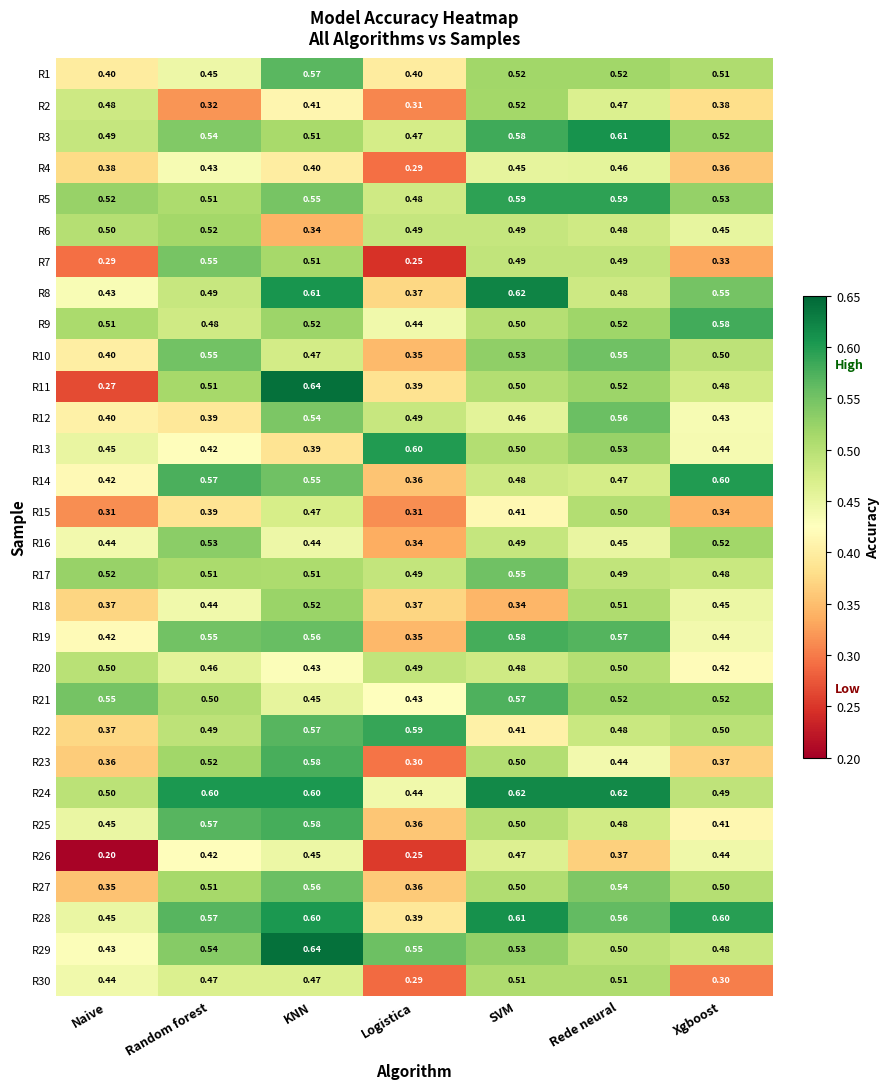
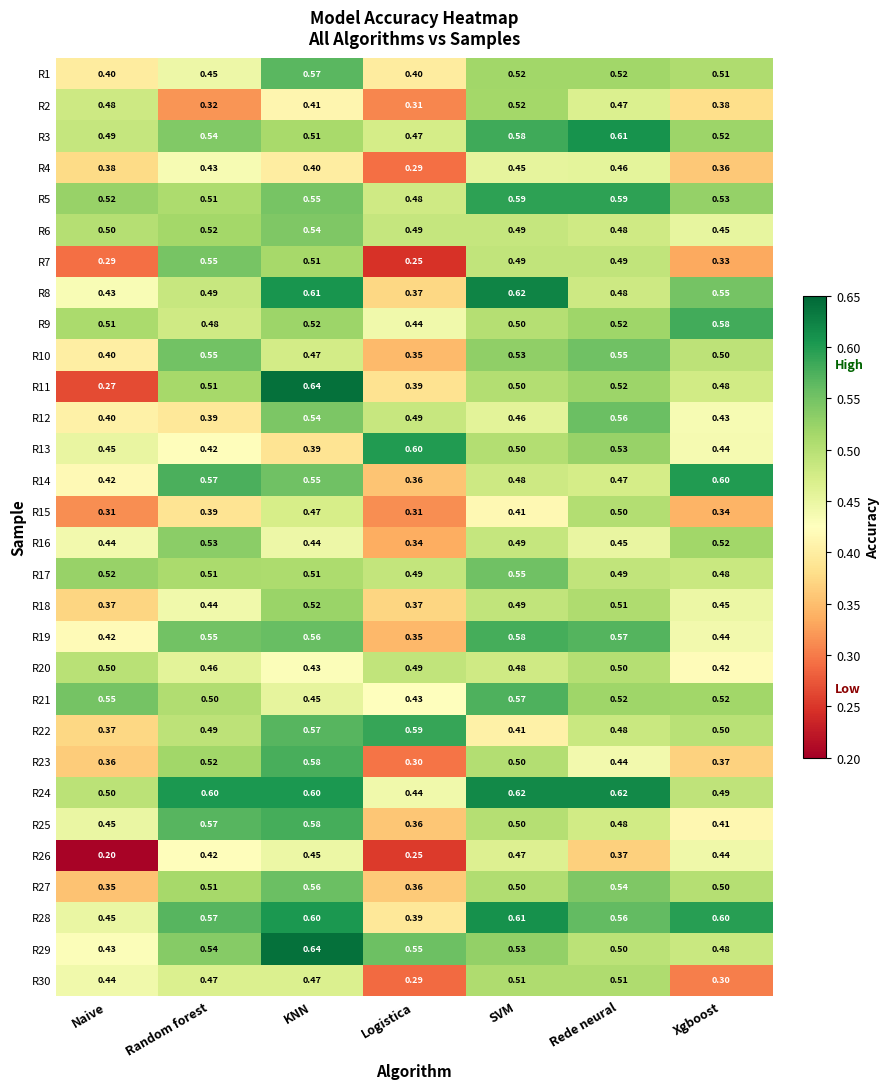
R6, KNN: 0.34 -> 0.54
R18, SVM: 0.34 -> 0.49
